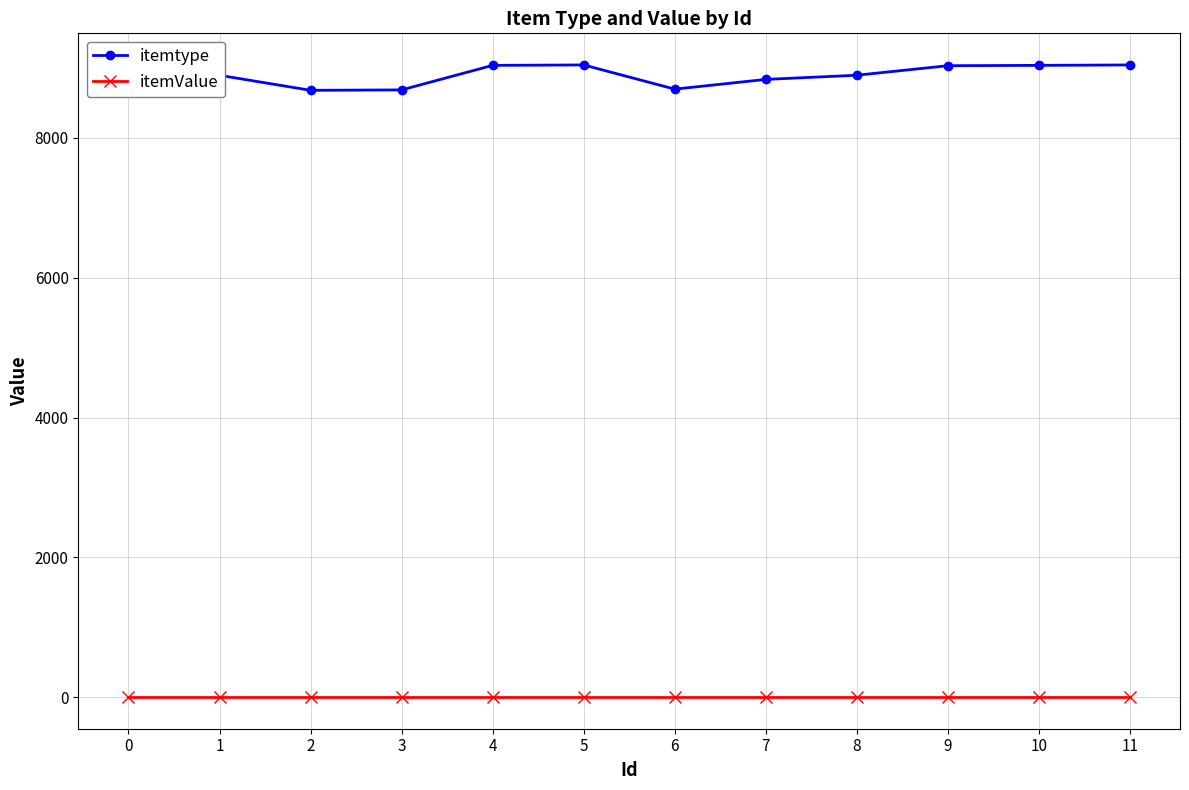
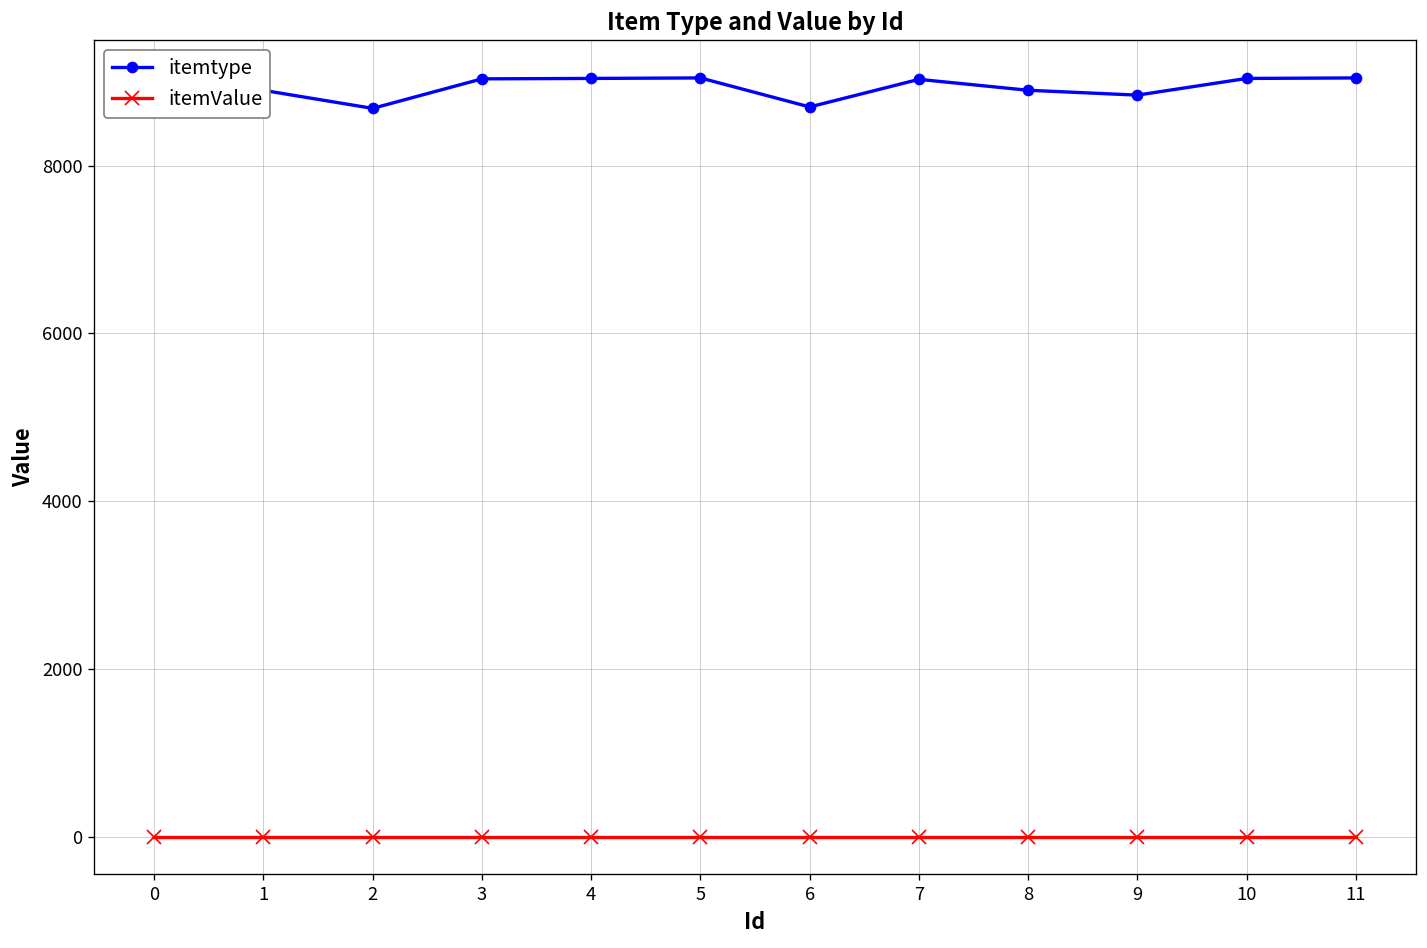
itemtype, 3: 8700 -> 9000
itemtype, 7: 8800 -> 9000
itemtype, 9: 9000 -> 8800
